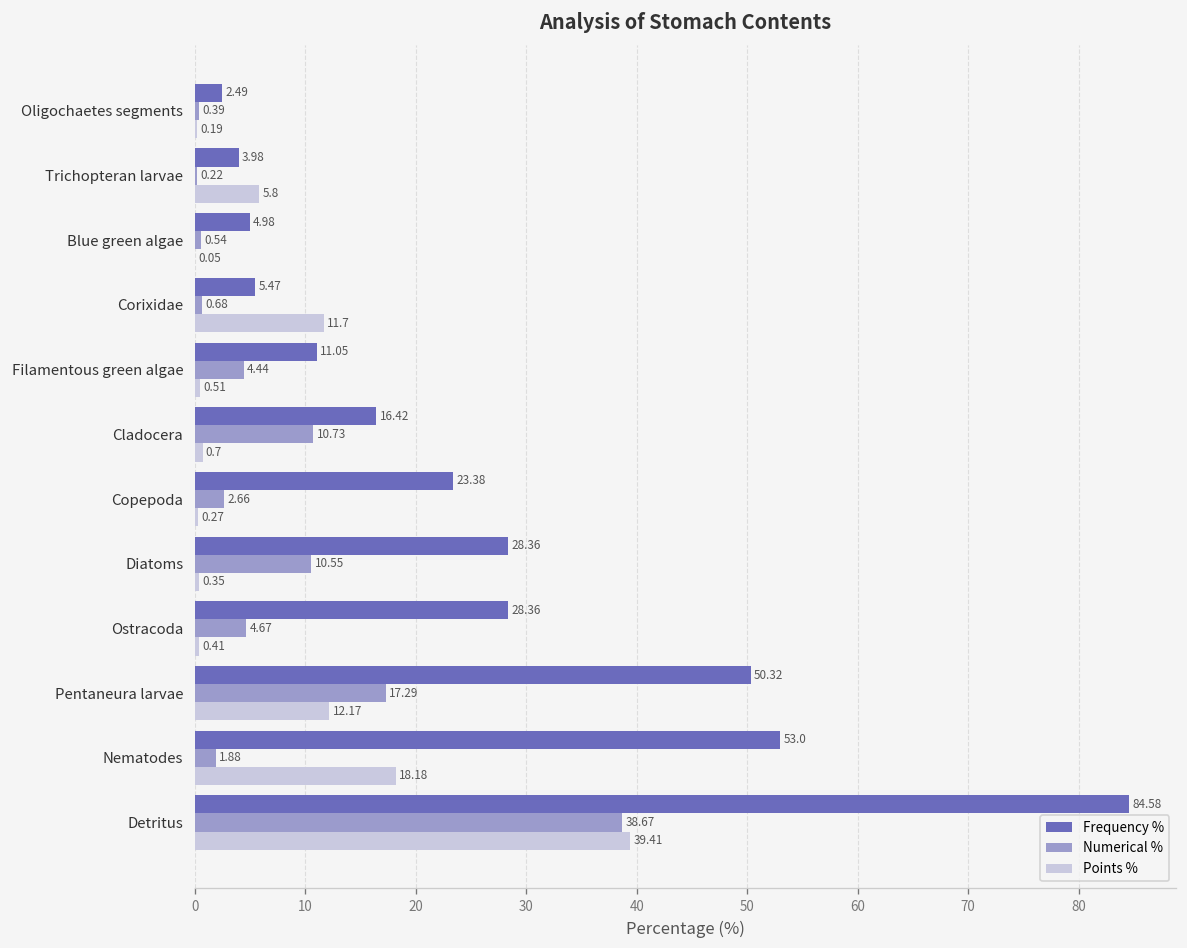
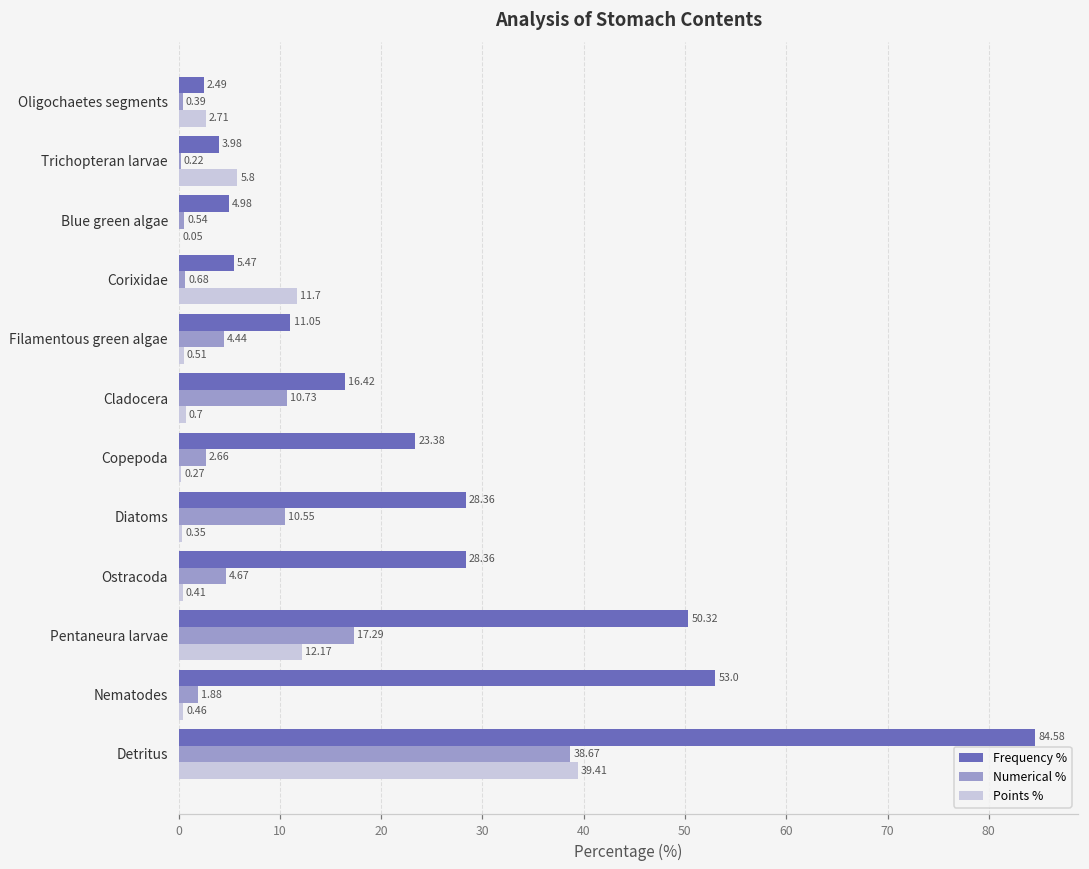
Points %, Oligochaetes segments: 0.19 -> 2.71
Points %, Nematodes: 18.18 -> 0.46
